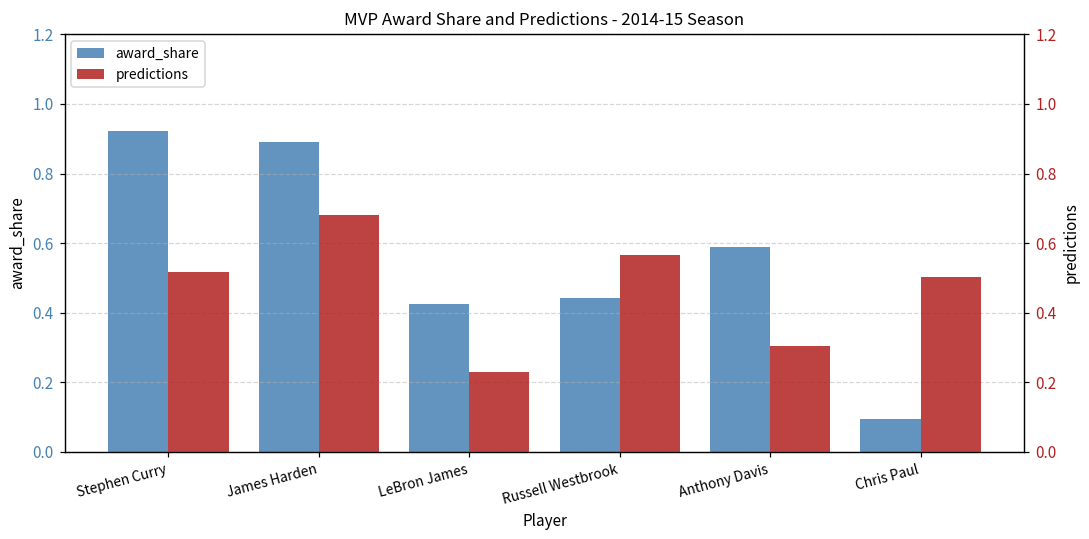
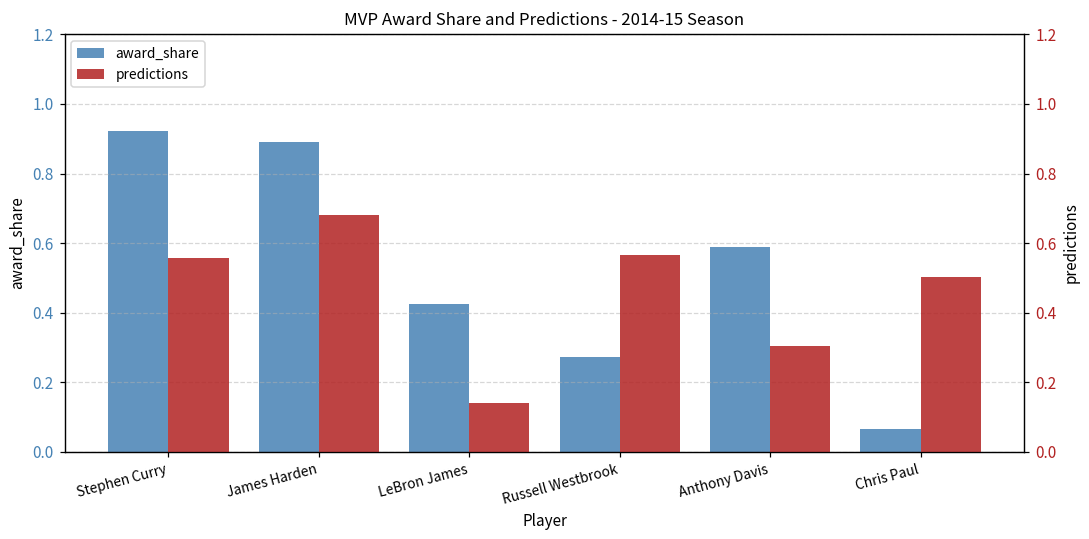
award_share, Russell Westbrook: 0.44 -> 0.27
award_share, Chris Paul: 0.10 -> 0.06
predictions, Stephen Curry: 0.52 -> 0.56
predictions, LeBron James: 0.23 -> 0.14
